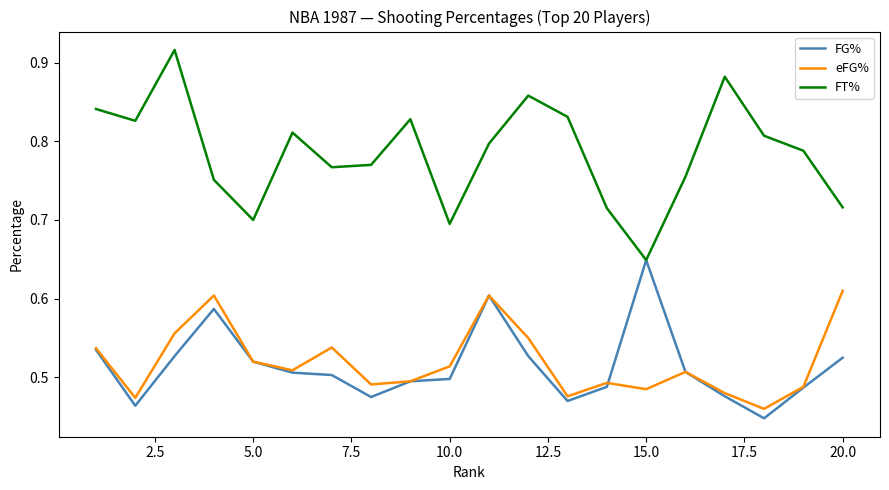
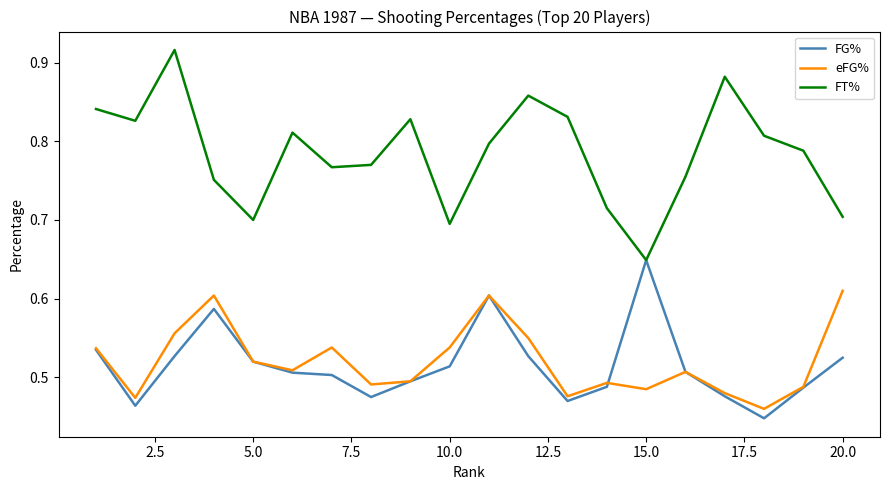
FG%, 10.0: 0.50 -> 0.51
eFG%, 10.0: 0.51 -> 0.54
FT%, 20.0: 0.72 -> 0.70
